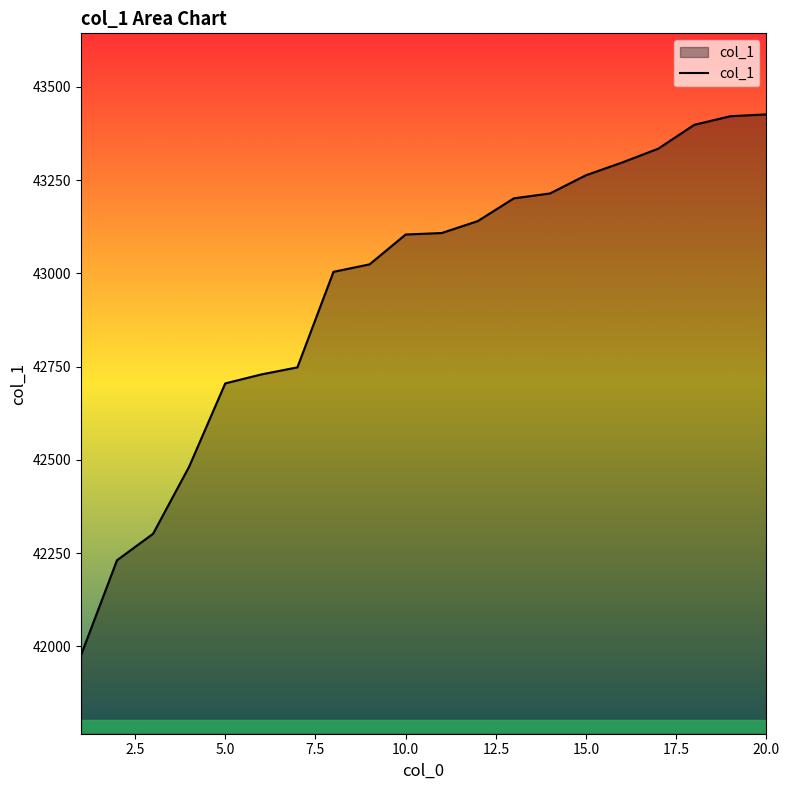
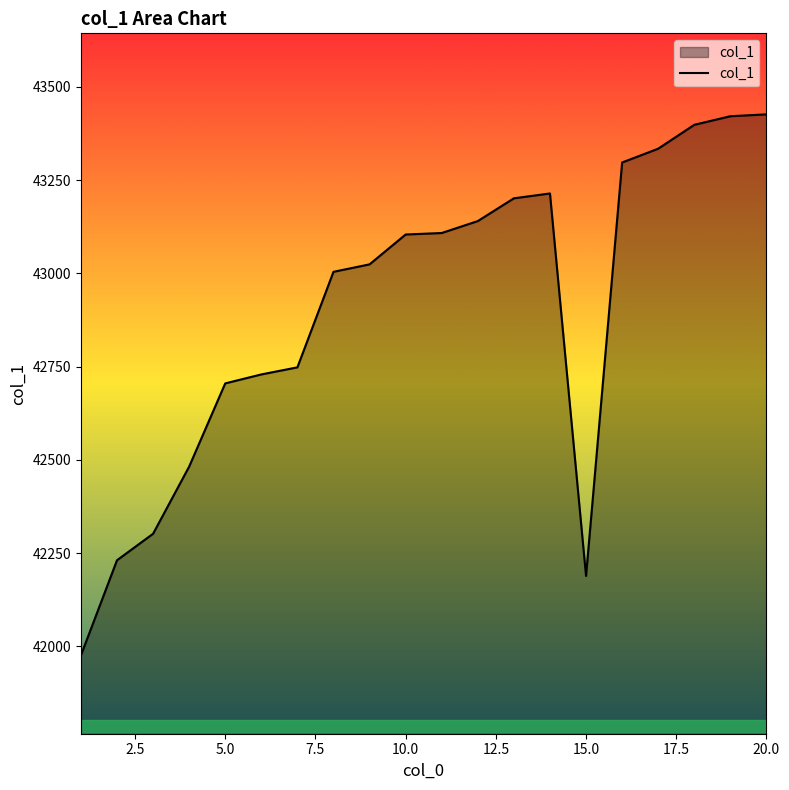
15.0: 43260 -> 42190
